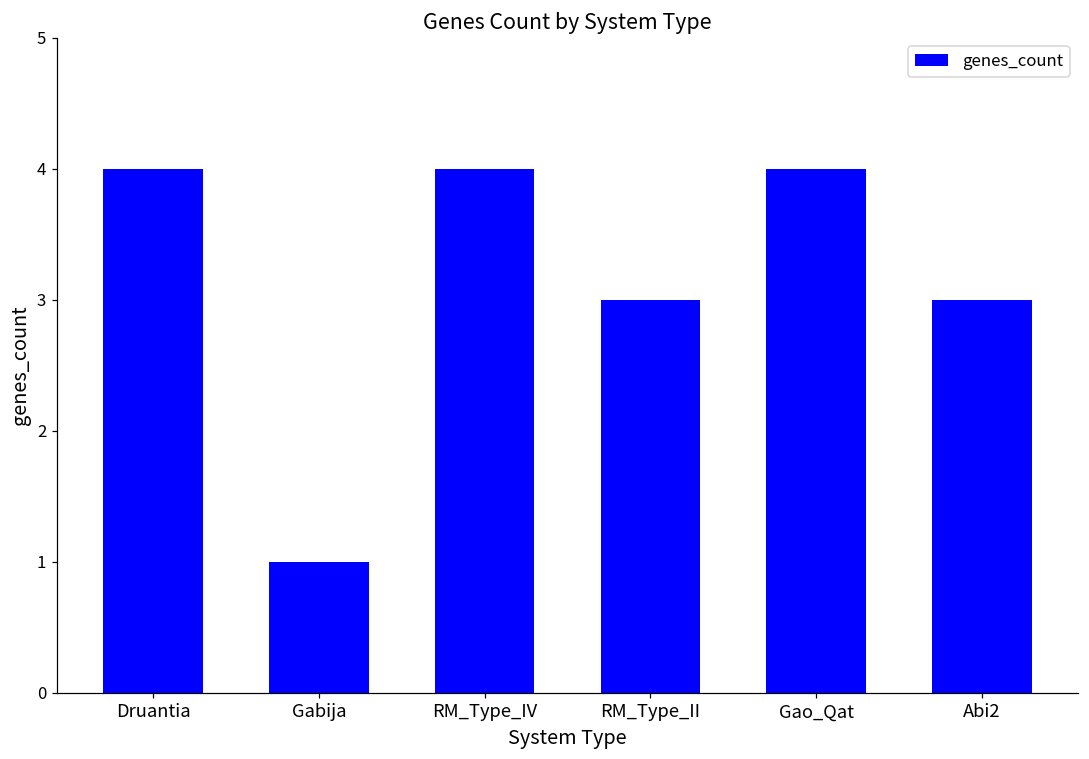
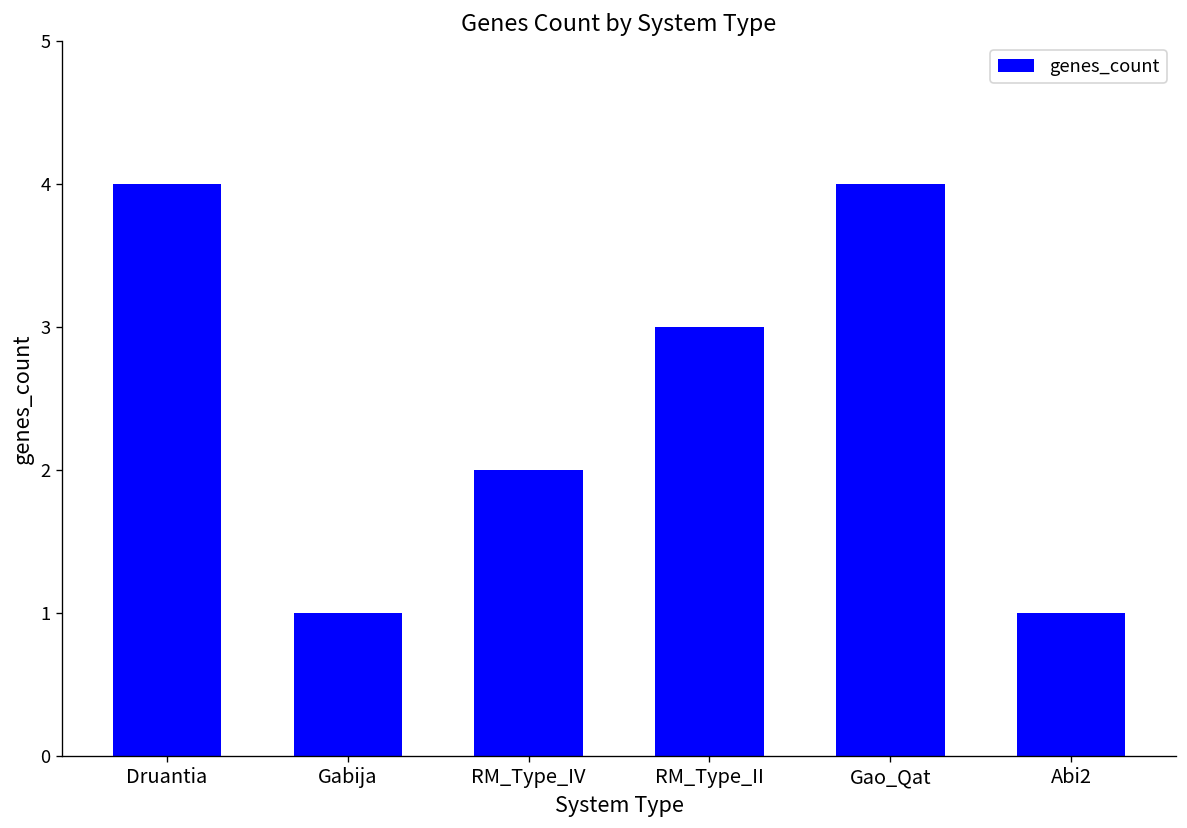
RM_Type_IV: 4 -> 2
Abi2: 3 -> 1
